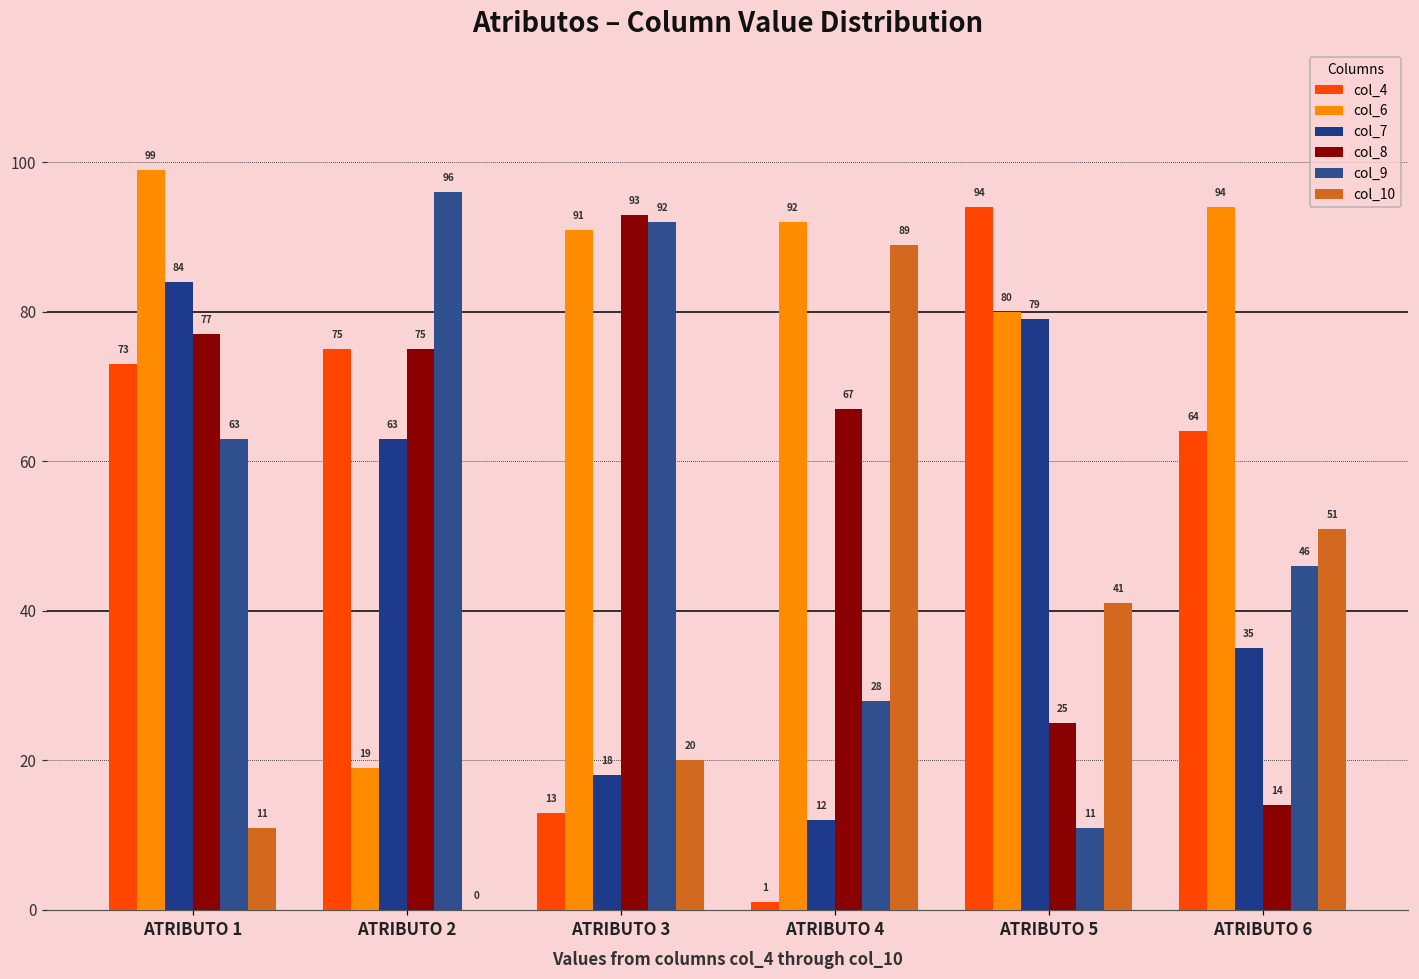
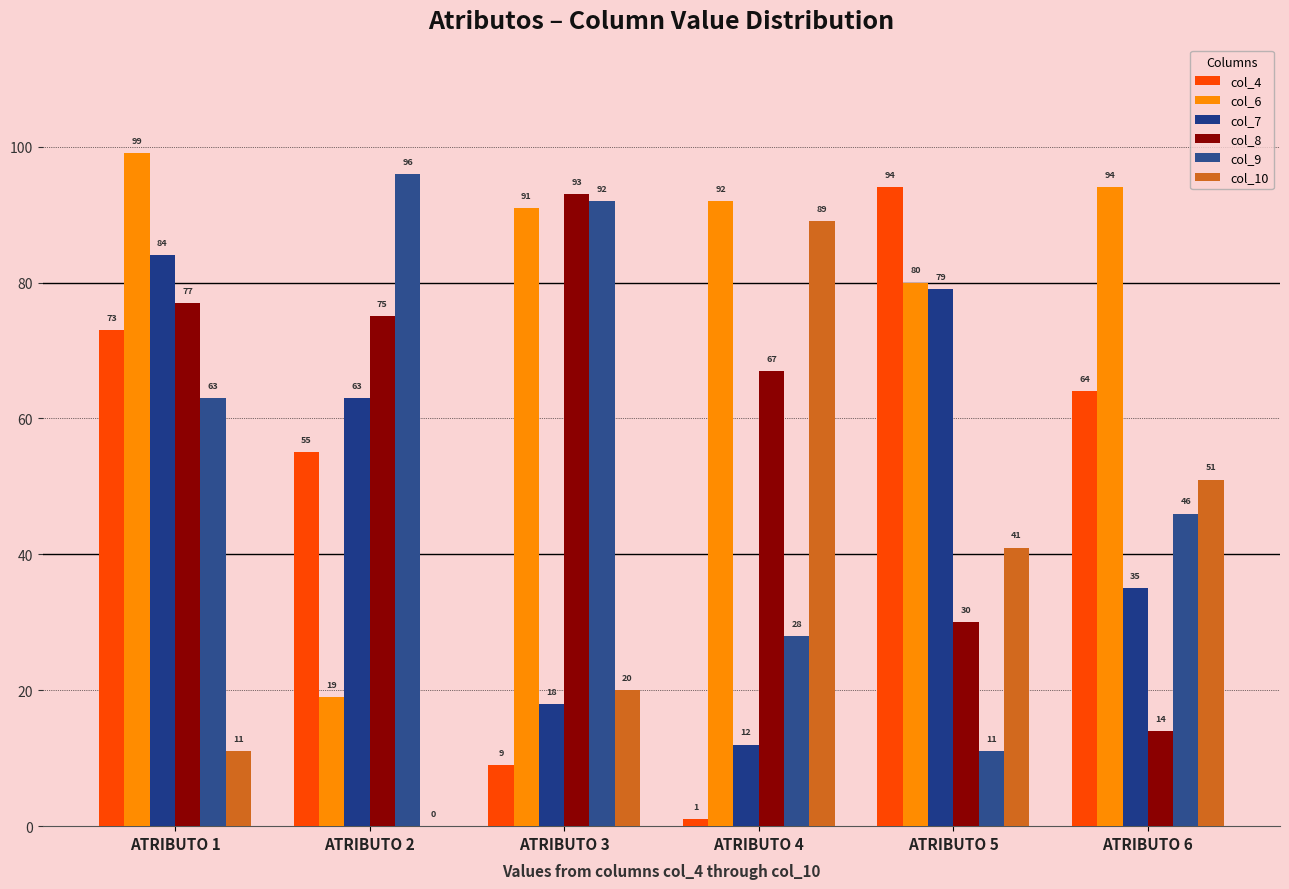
col_4, ATRIBUTO 2: 75 -> 55
col_4, ATRIBUTO 3: 13 -> 9
col_8, ATRIBUTO 5: 25 -> 30
